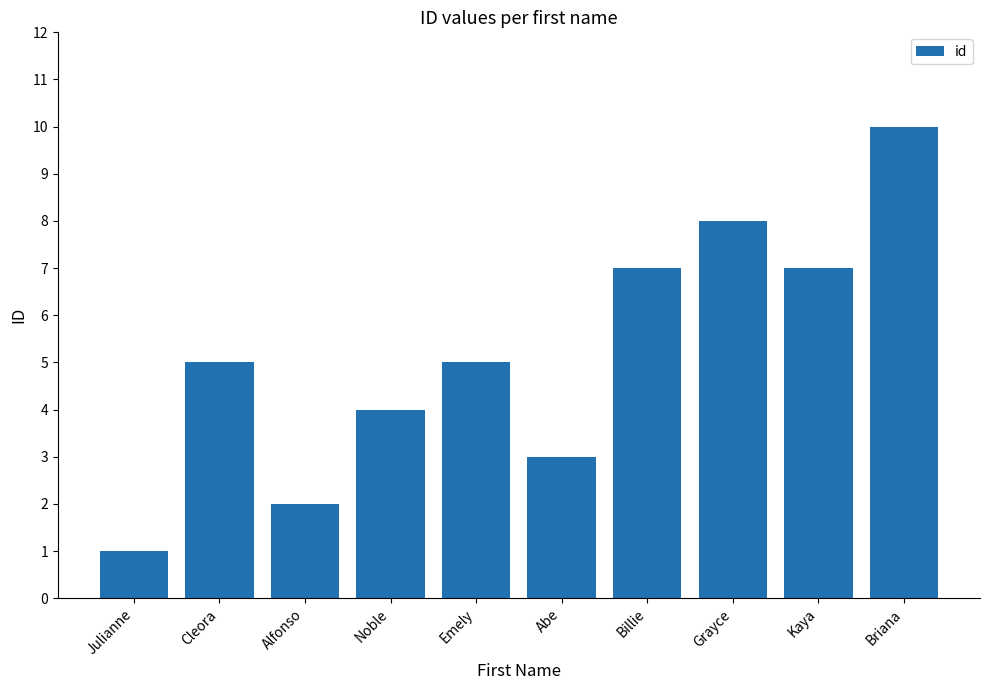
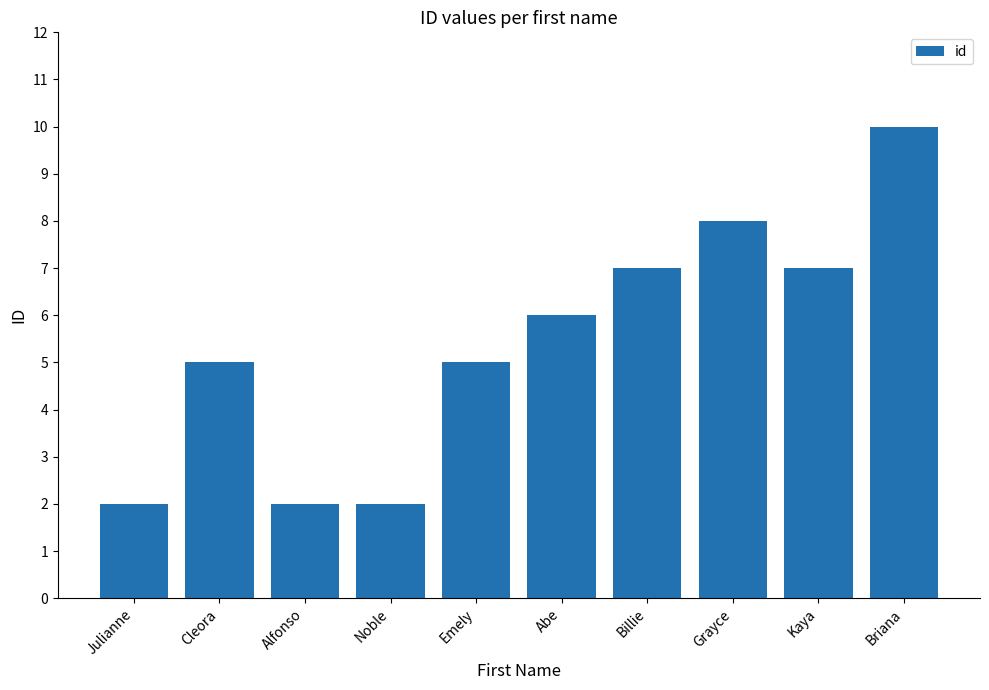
Julianne: 1 -> 2
Noble: 4 -> 2
Abe: 3 -> 6
